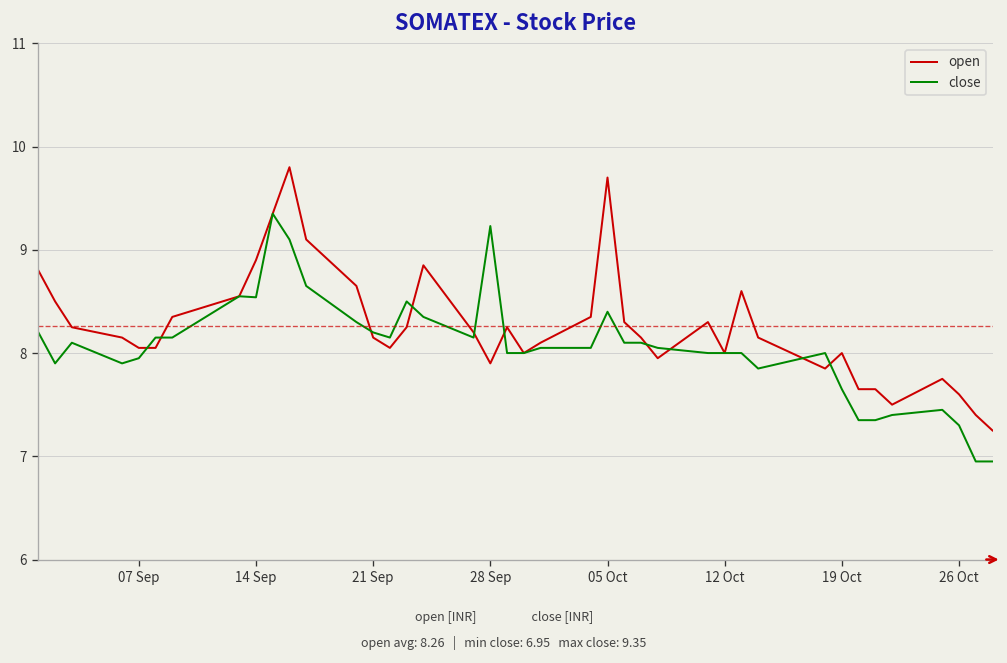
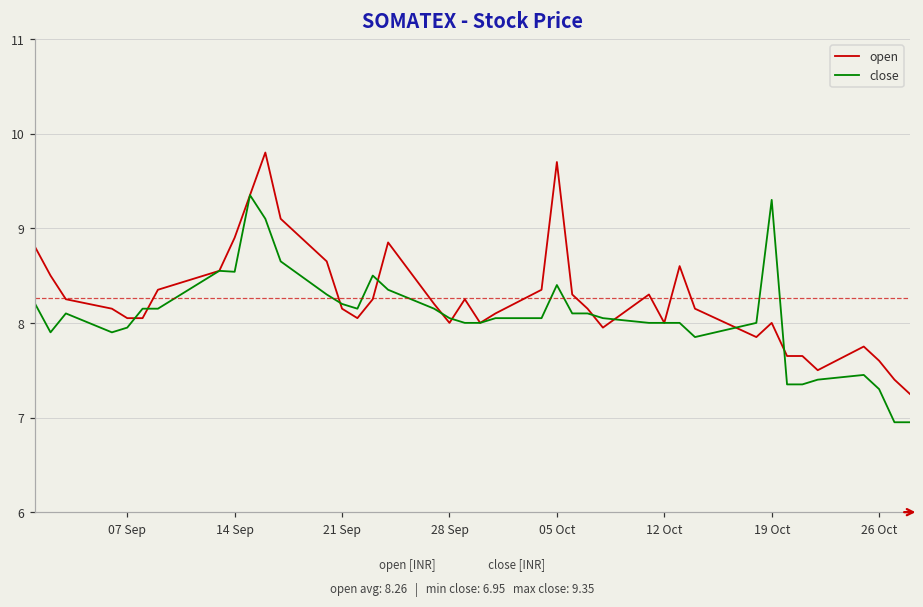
open, 28 Sep: 7.9 -> 8.0
close, 28 Sep: 9.2 -> 8.1
close, 19 Oct: 7.7 -> 9.3
